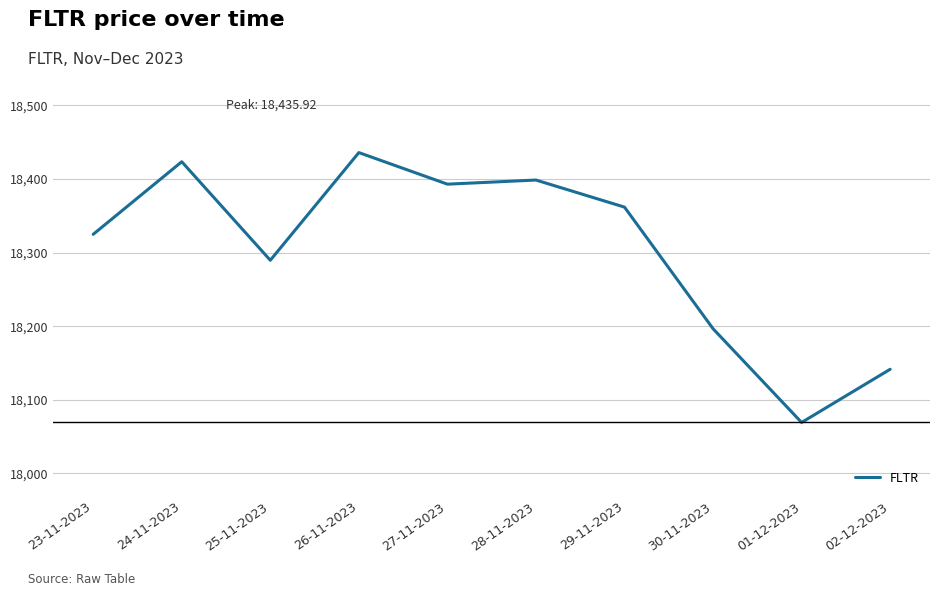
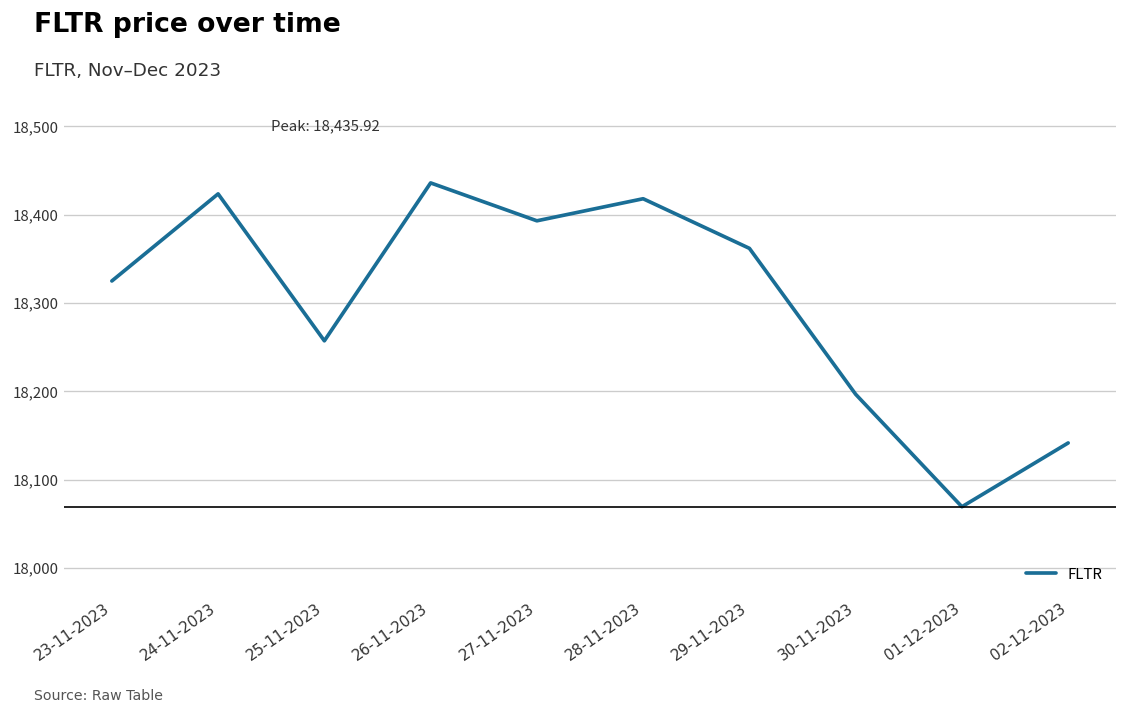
25-11-2023: 18,290 -> 18,260
28-11-2023: 18,400 -> 18,420
